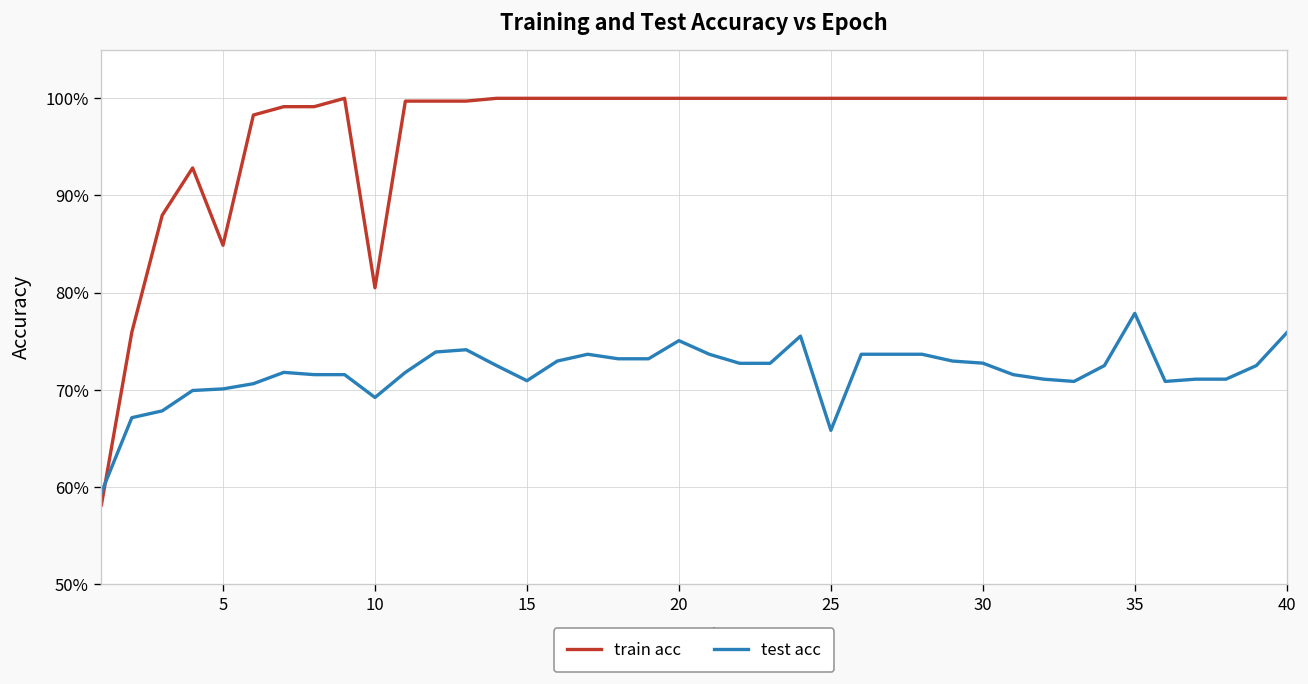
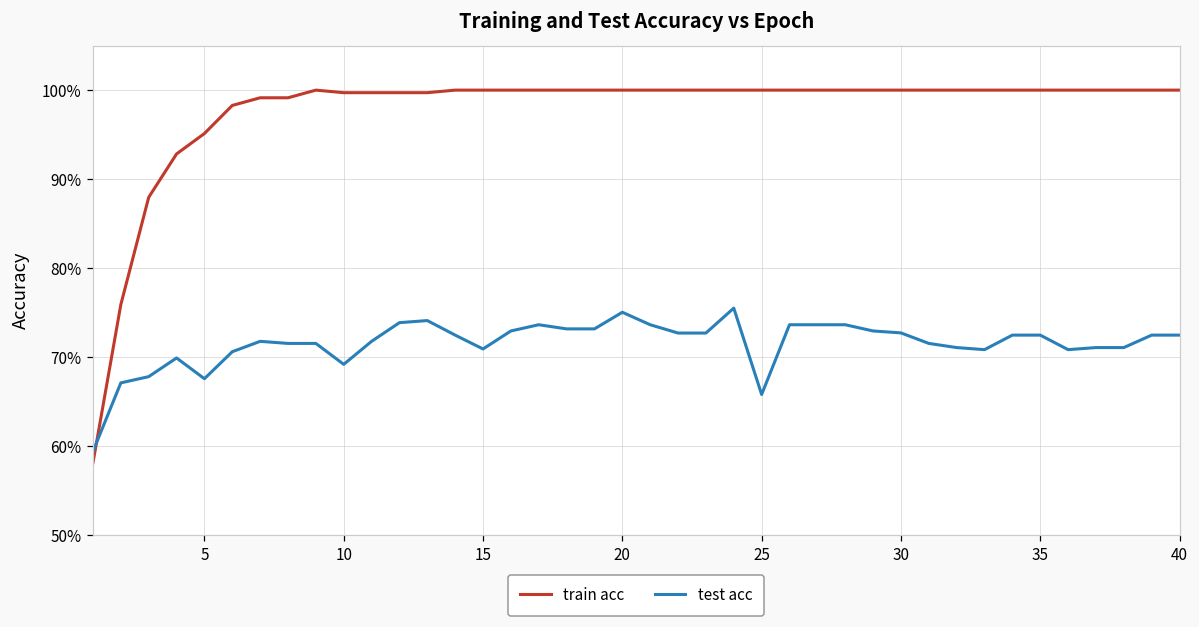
train acc, 5: 85% -> 95%
test acc, 5: 70% -> 68%
train acc, 10: 81% -> 100%
test acc, 35: 78% -> 72%
test acc, 40: 76% -> 72%
